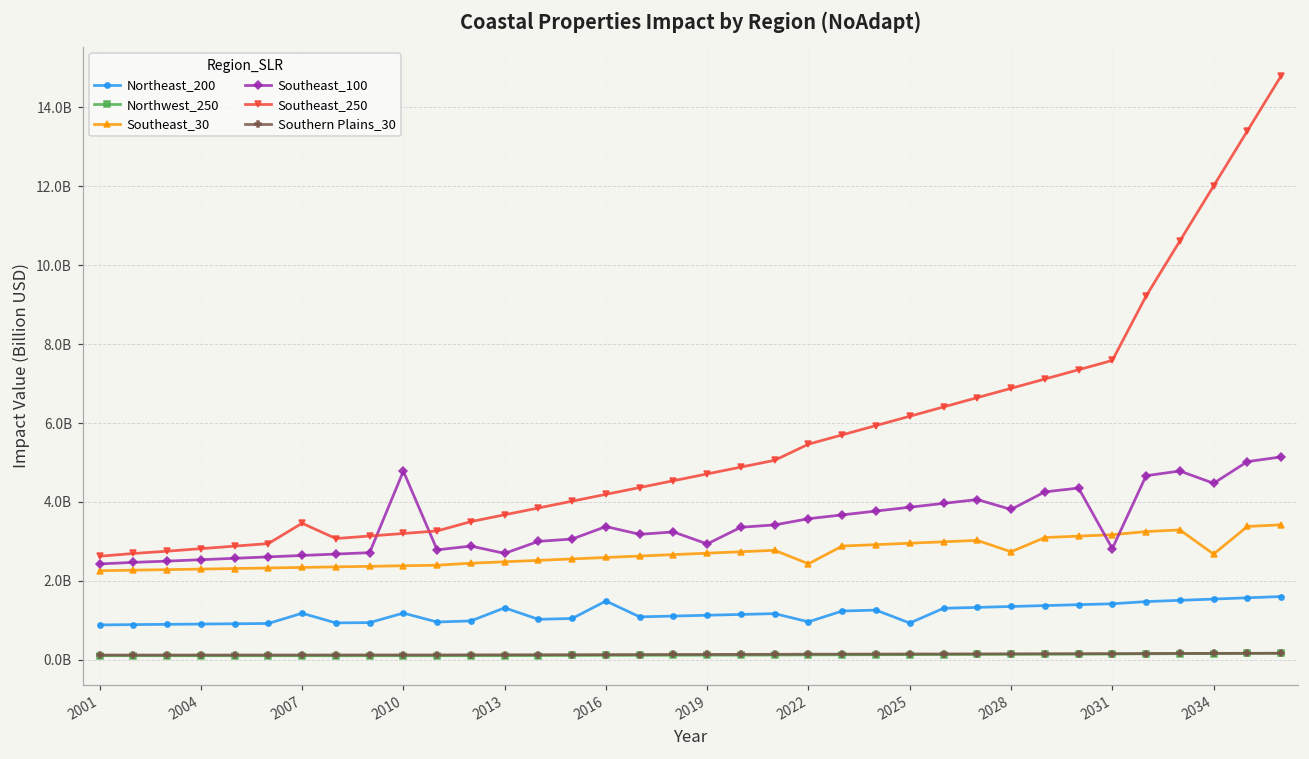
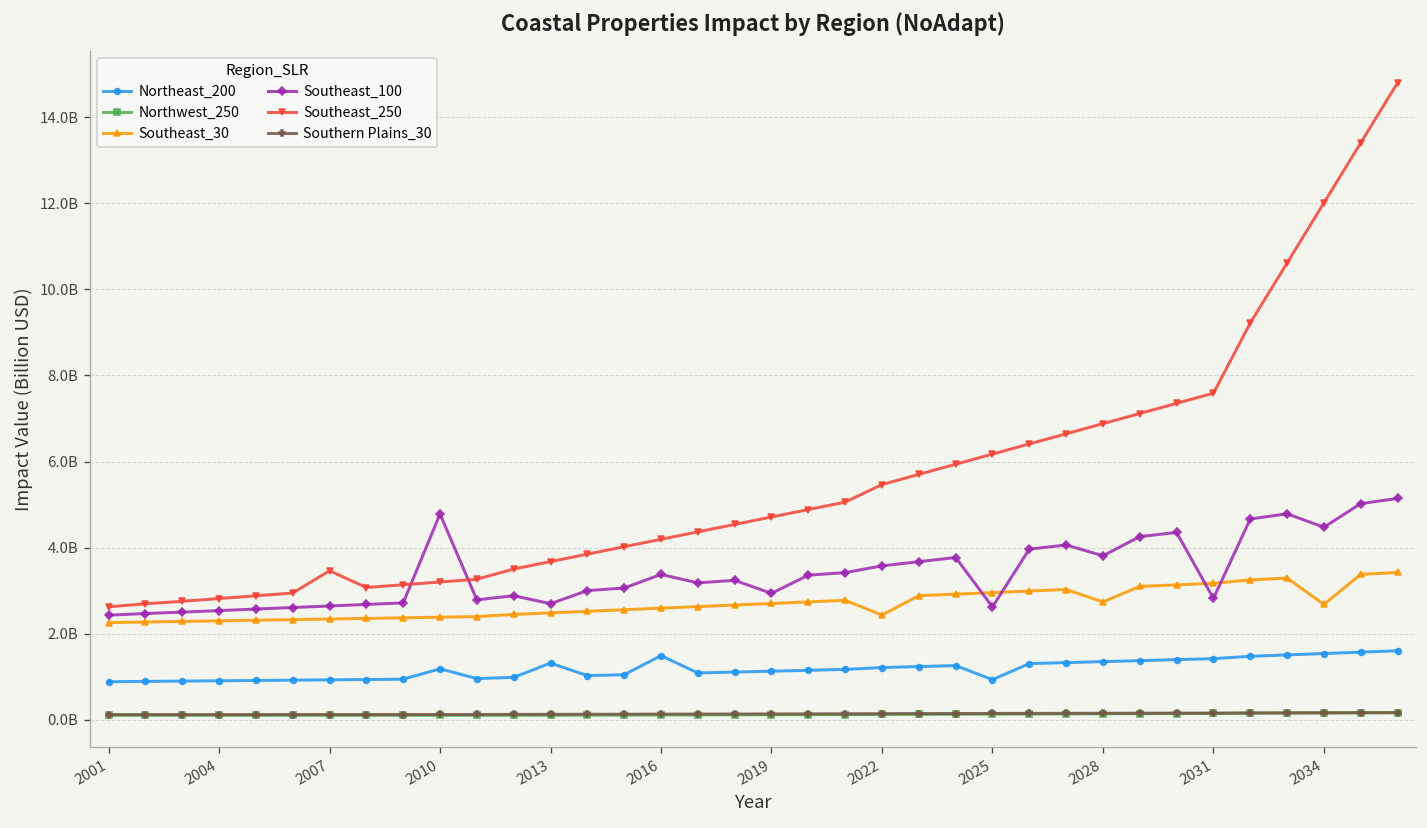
Northeast_200, 2007: 1200000000 -> 900000000
Northeast_200, 2022: 1000000000 -> 1200000000
Southeast_100, 2025: 3900000000 -> 2600000000
